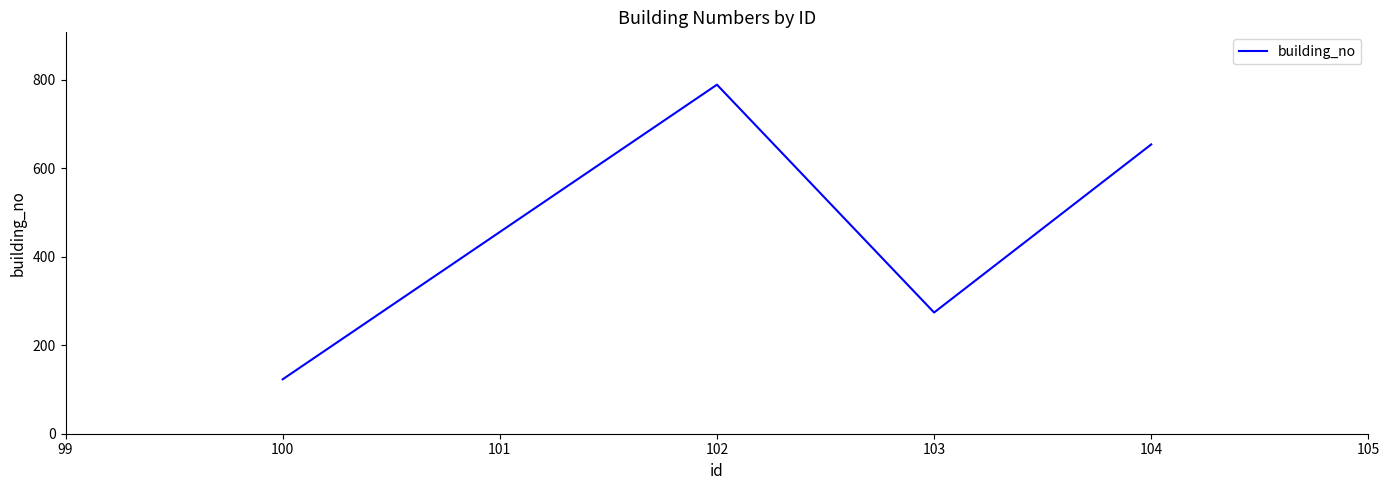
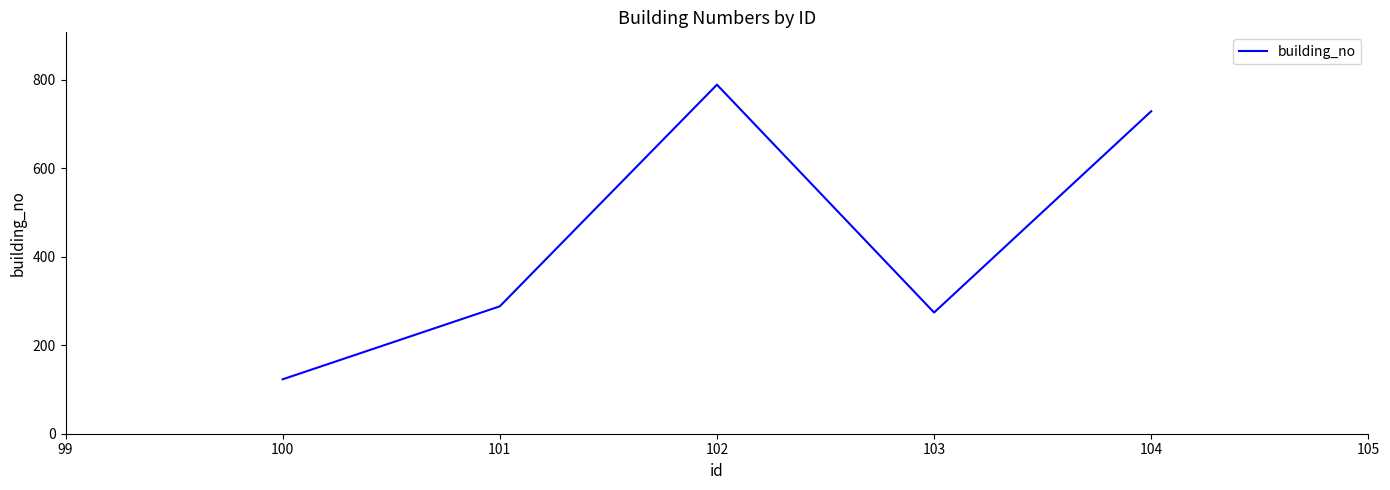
101: 460 -> 290
104: 650 -> 730
